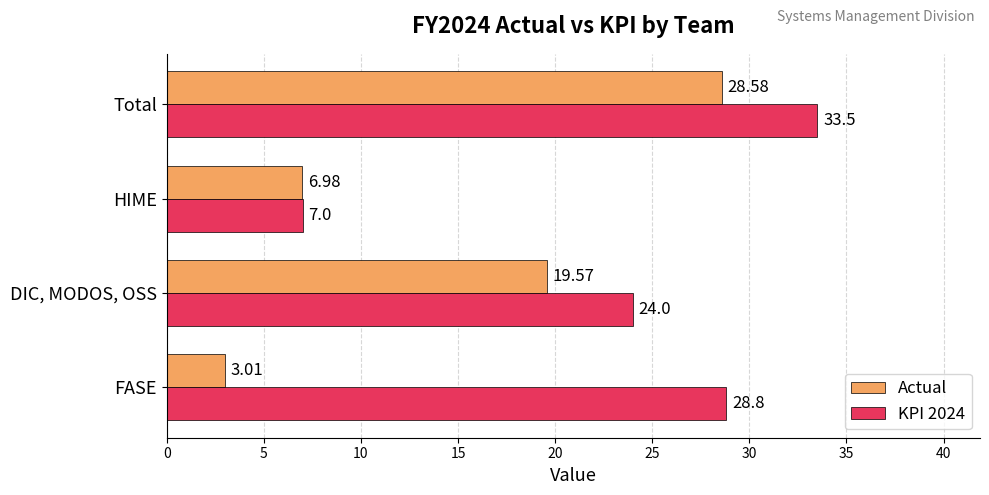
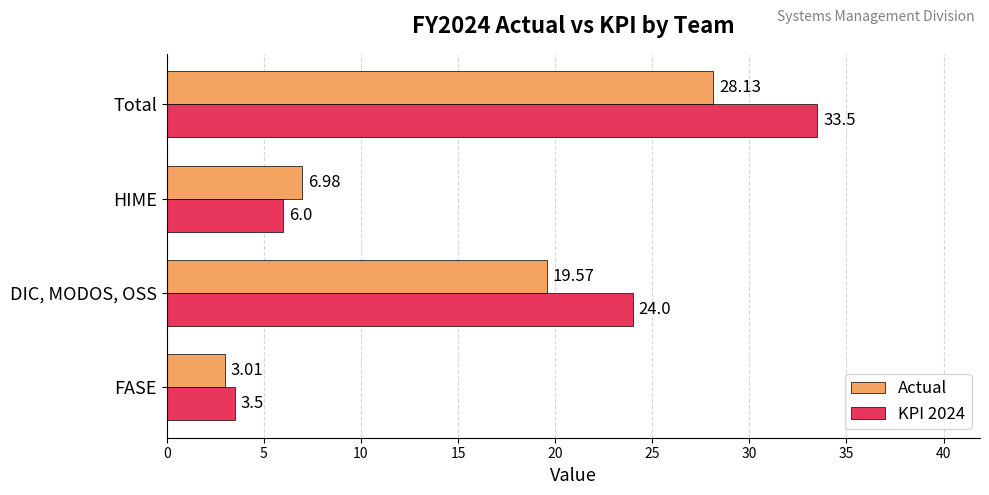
Actual, Total: 28.58 -> 28.13
KPI 2024, HIME: 7.0 -> 6.0
KPI 2024, FASE: 28.8 -> 3.5
